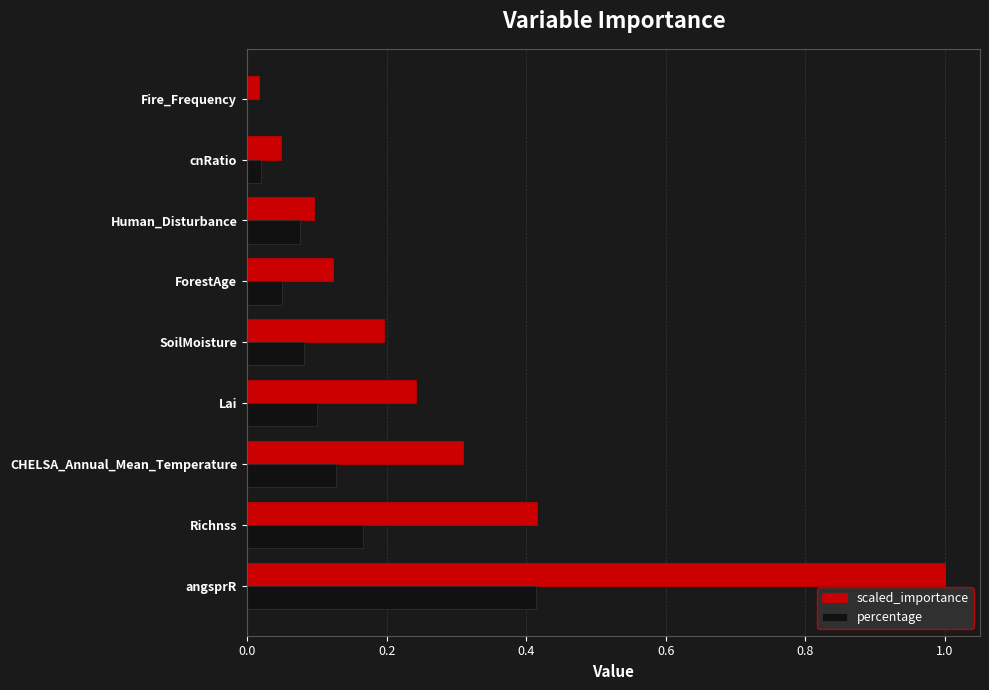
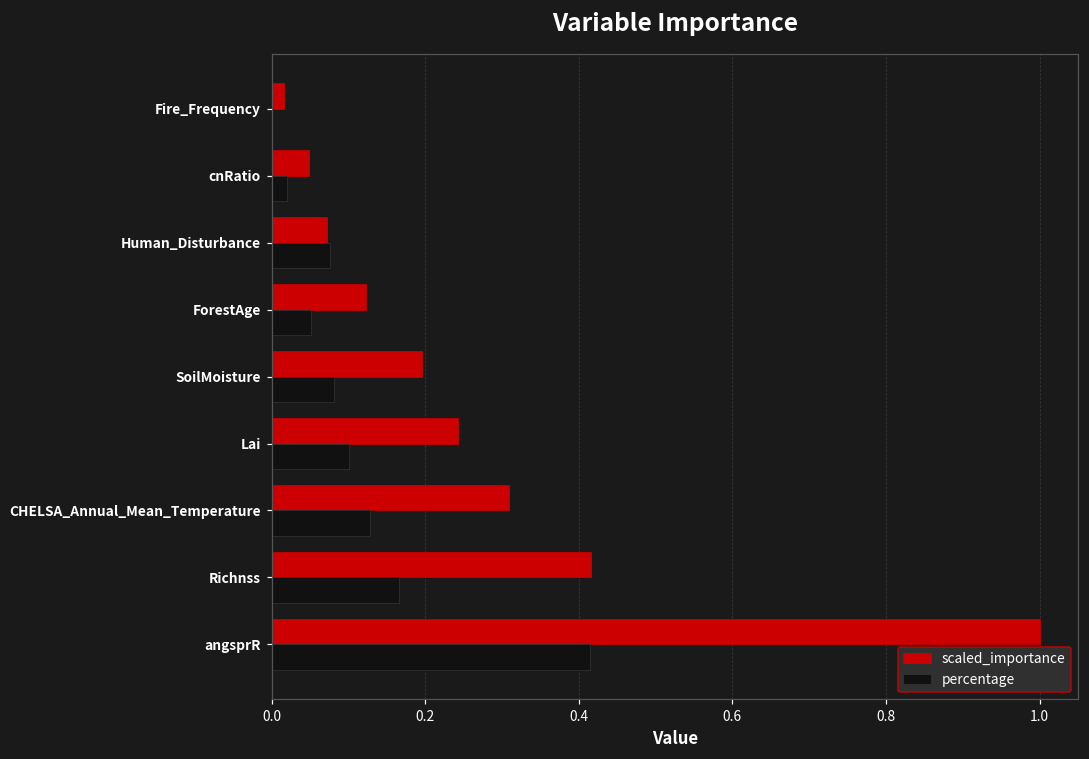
scaled_importance, Human_Disturbance: 0.10 -> 0.07
